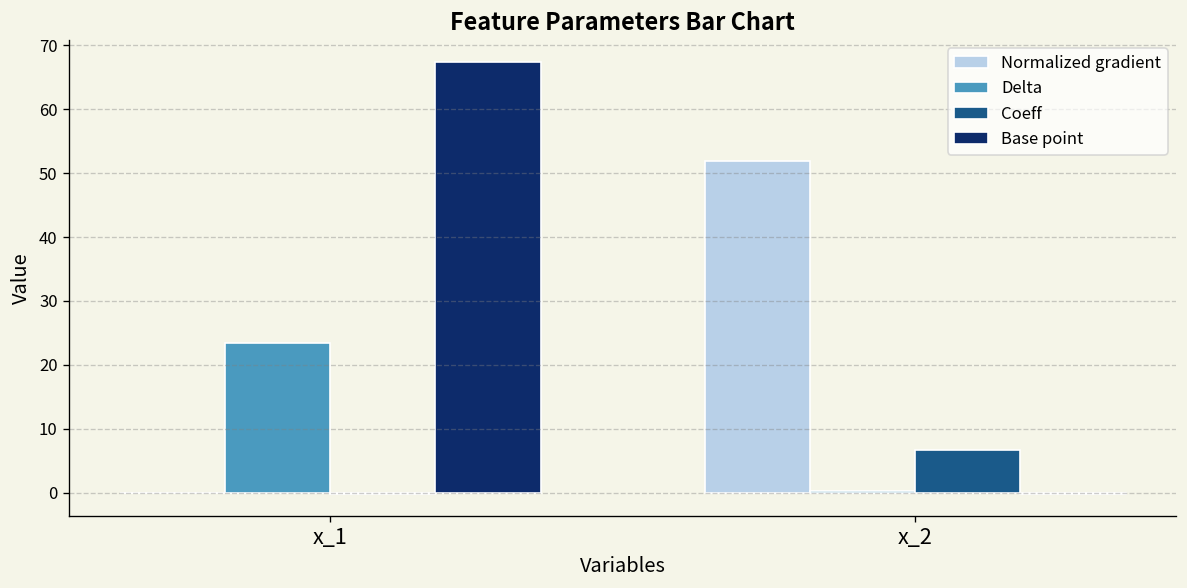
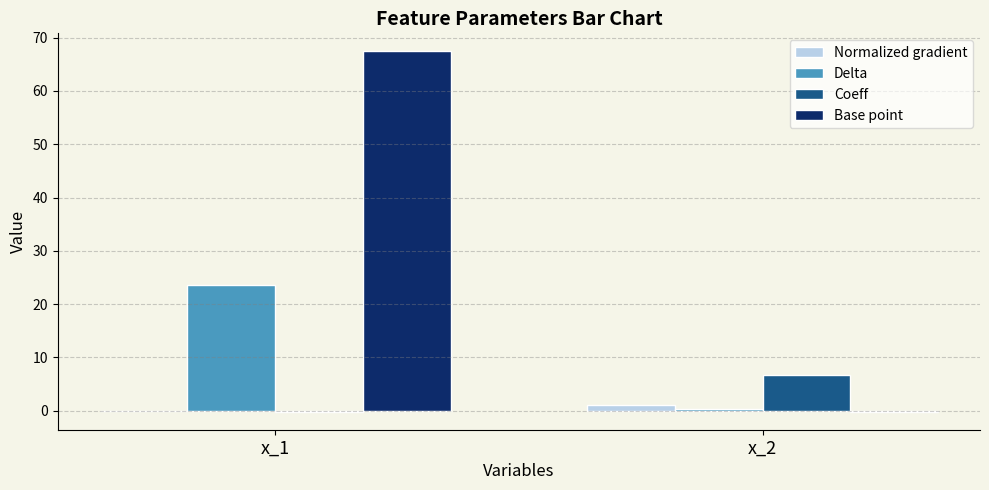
Normalized gradient, x_2: 52 -> 1
